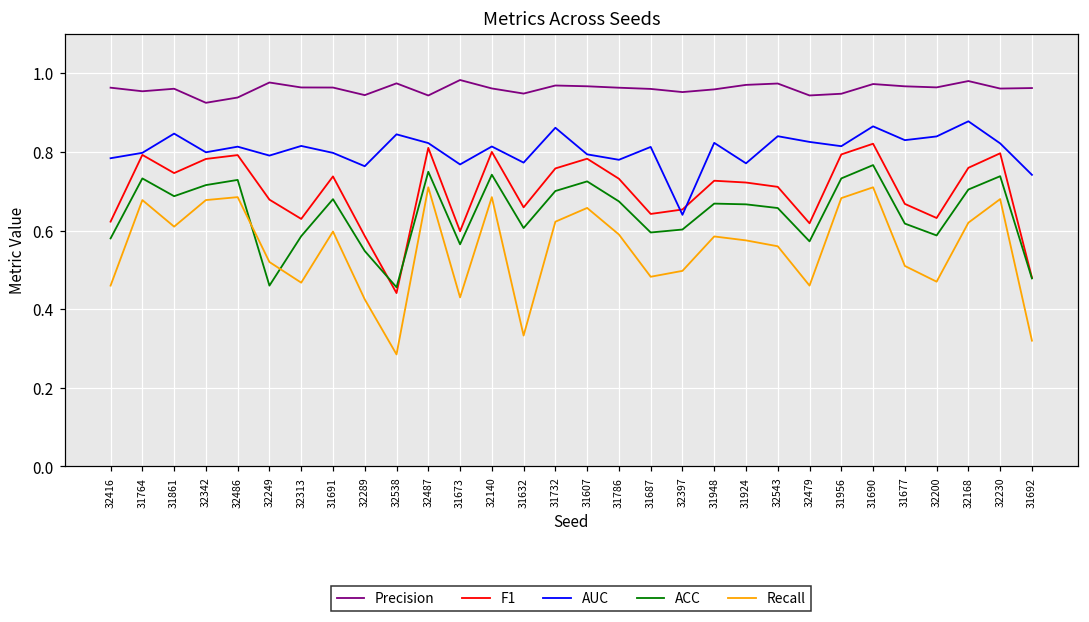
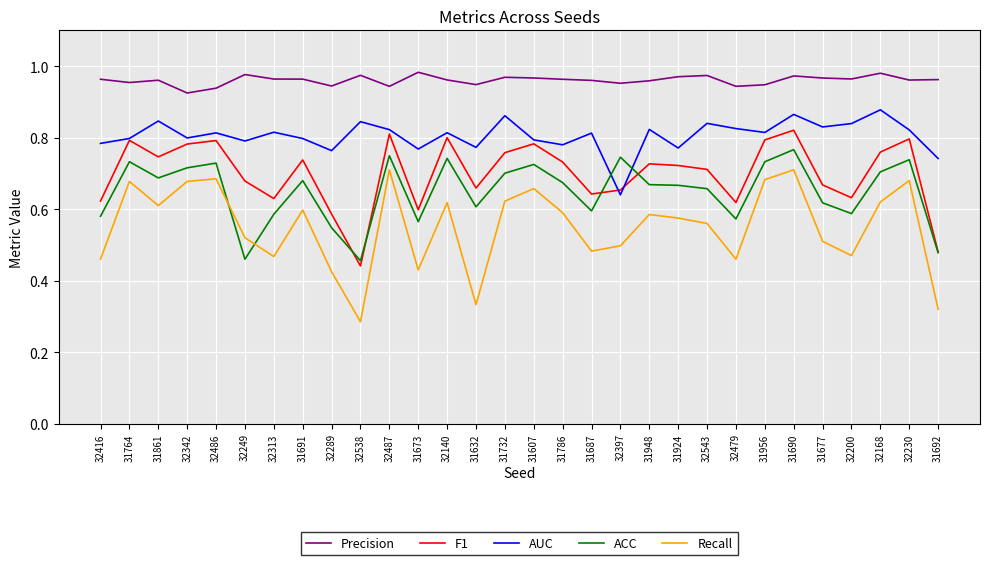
Recall, 32140: 0.69 -> 0.62
ACC, 32397: 0.60 -> 0.75
